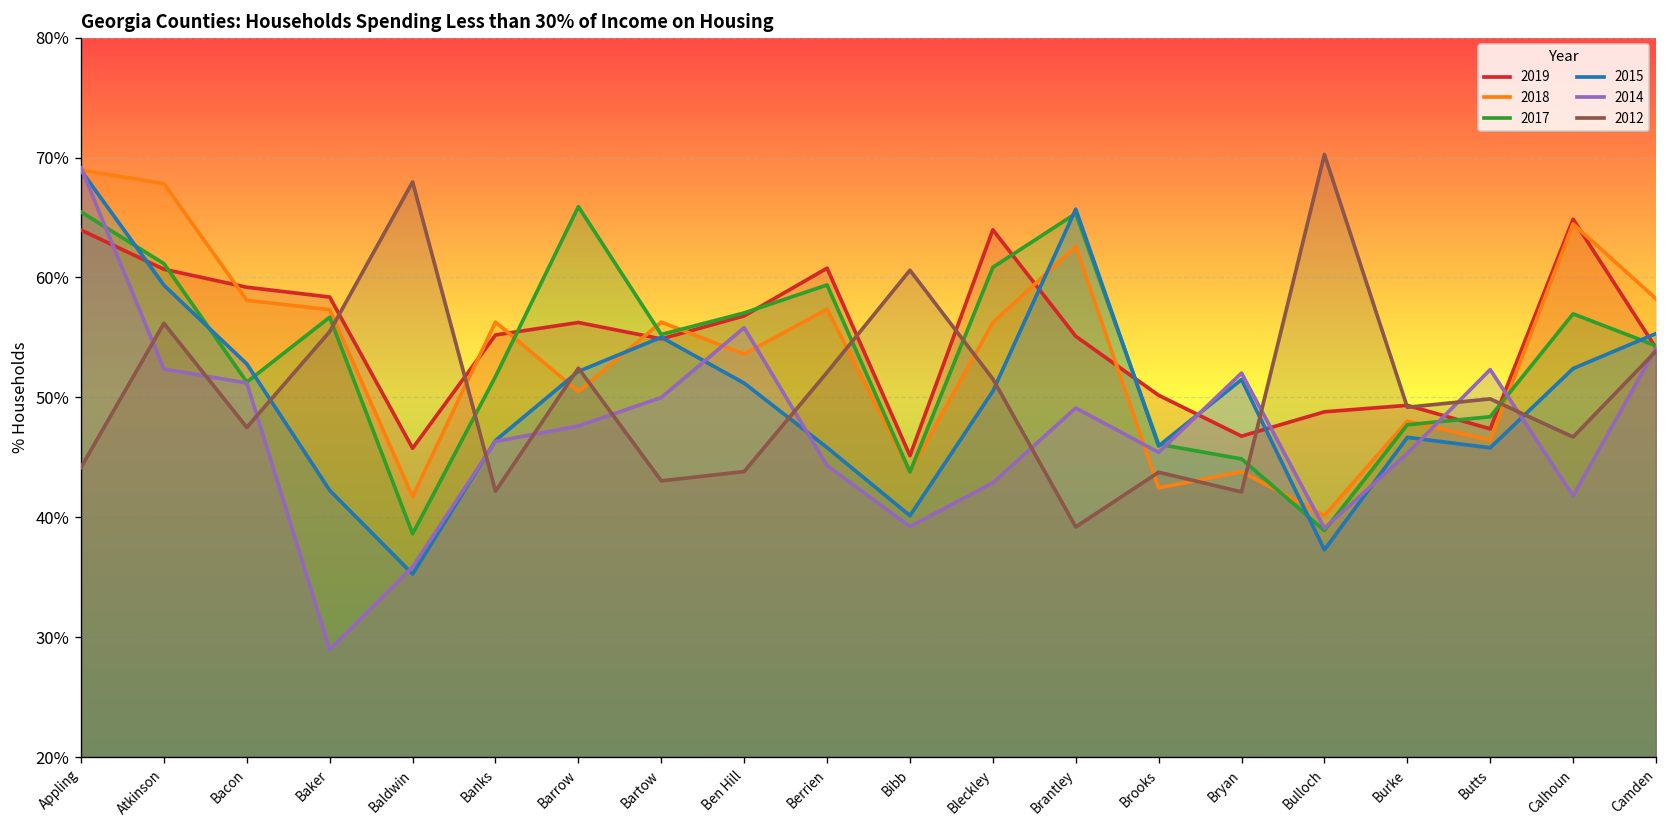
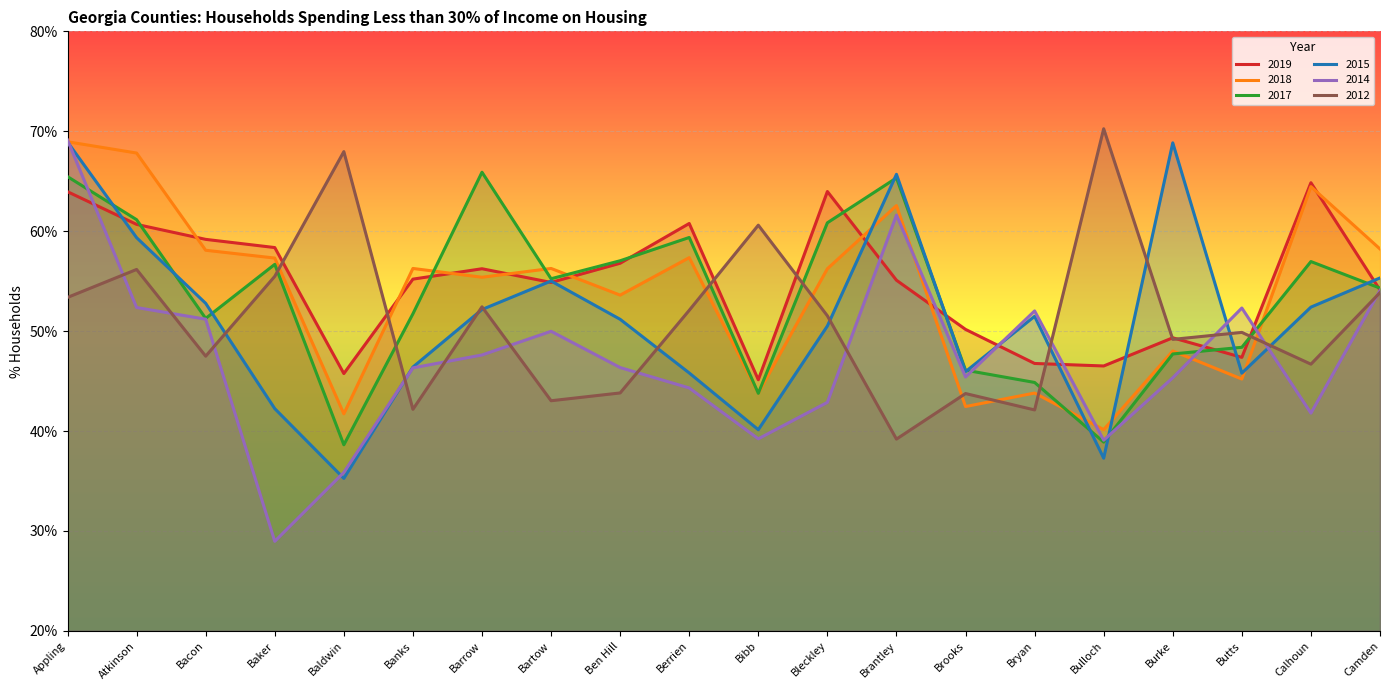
2012, Appling: 44% -> 53%
2018, Barrow: 50% -> 55%
2014, Ben Hill: 56% -> 46%
2014, Brantley: 49% -> 62%
2019, Bulloch: 49% -> 47%
2015, Burke: 47% -> 69%
2018, Butts: 46% -> 45%
